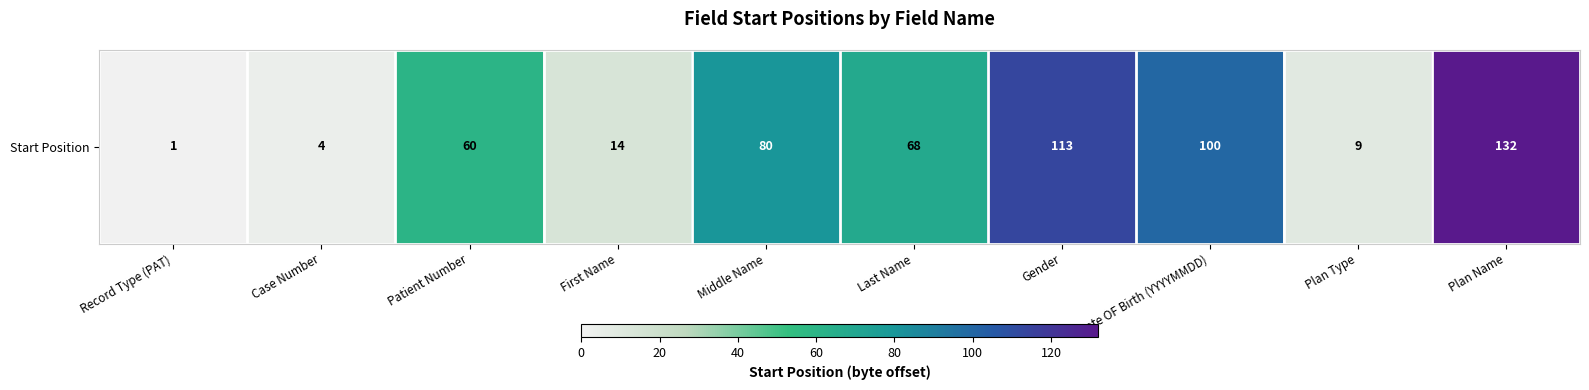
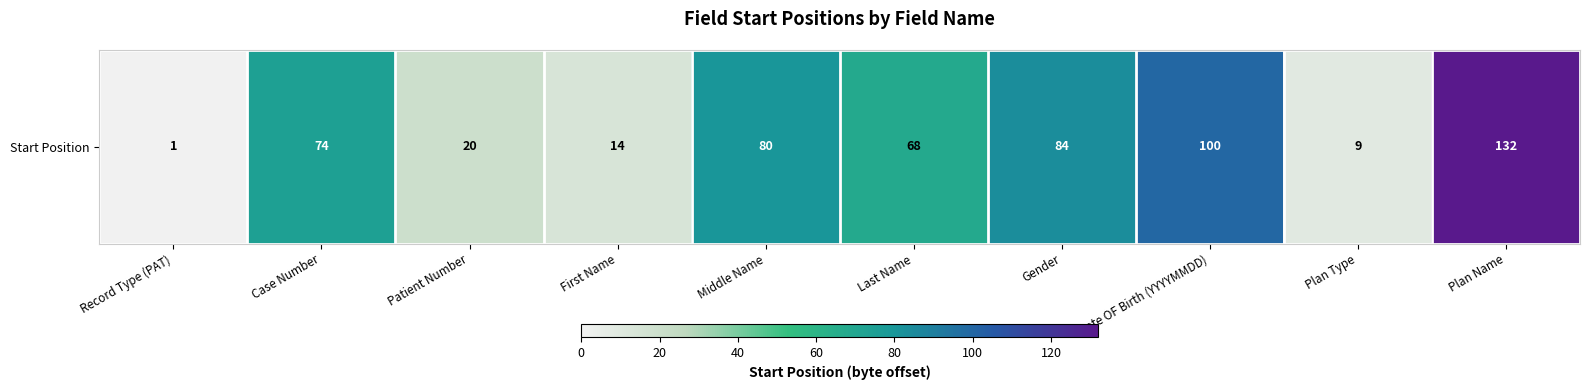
Start Position, Case Number: 4 -> 74
Start Position, Patient Number: 60 -> 20
Start Position, Gender: 113 -> 84
